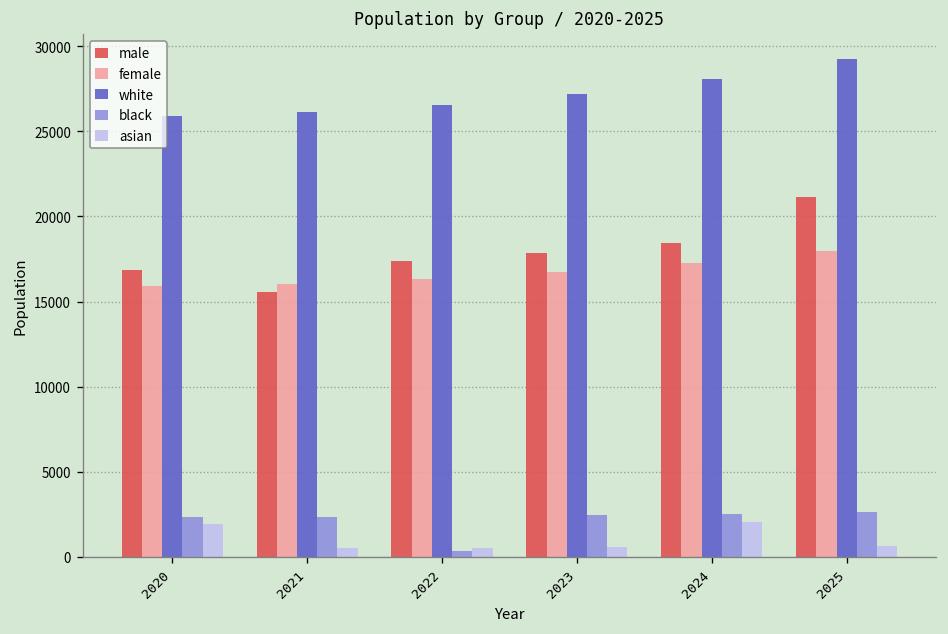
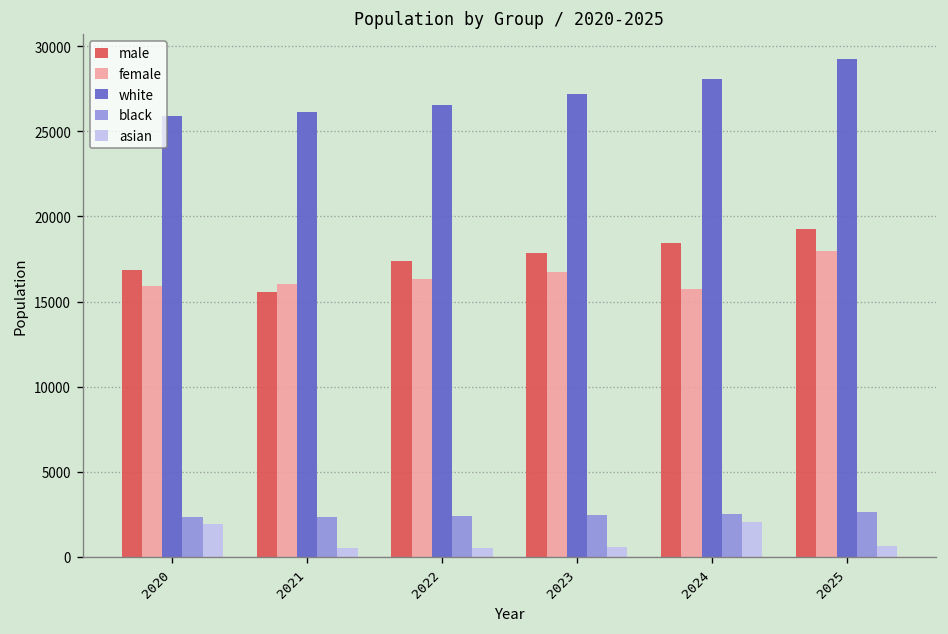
black, 2022: 300 -> 2400
female, 2024: 17300 -> 15800
male, 2025: 21200 -> 19200
